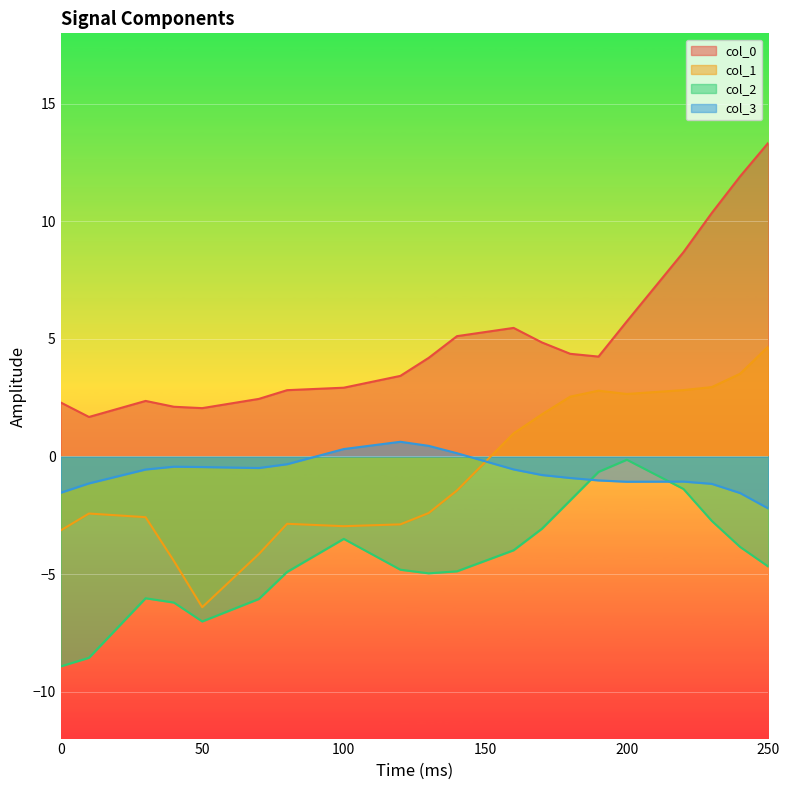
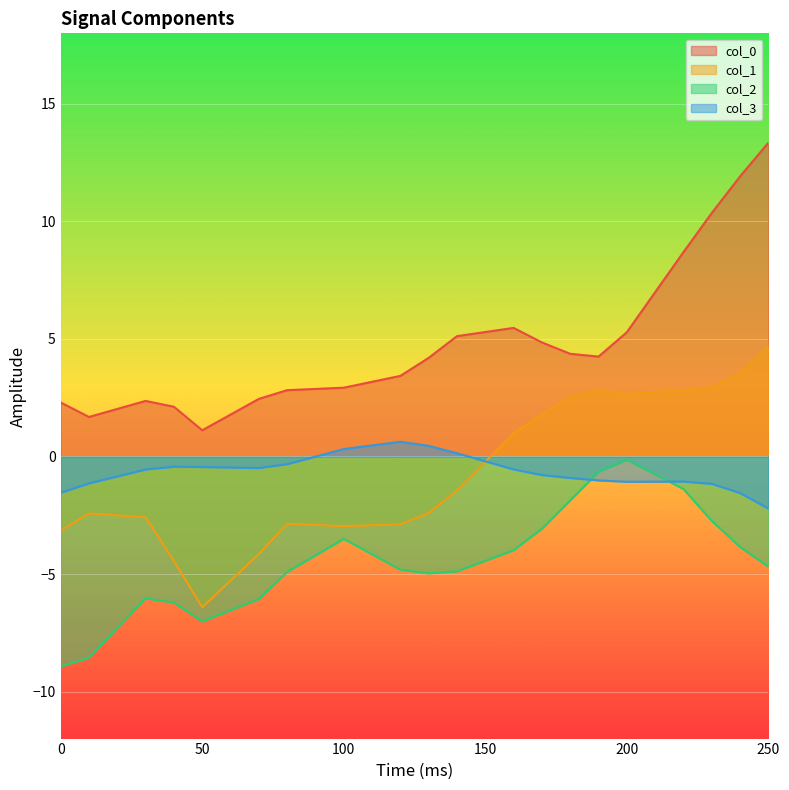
col_0, 50: 2.1 -> 1.1
col_0, 200: 5.7 -> 5.3
